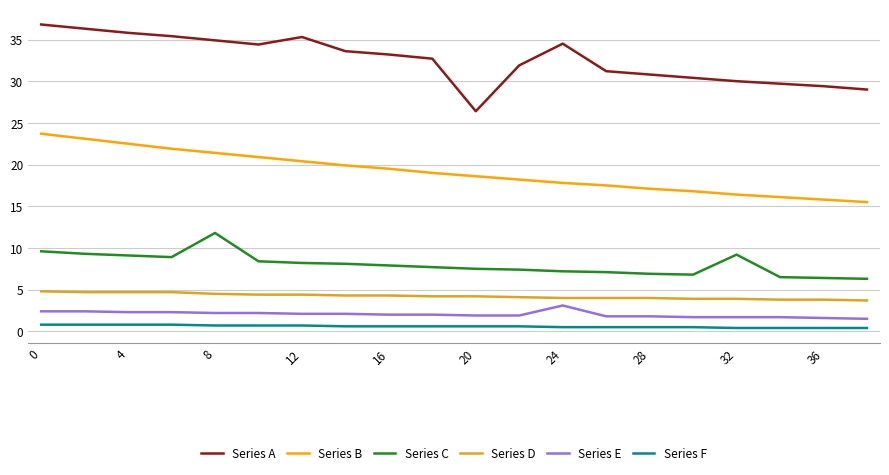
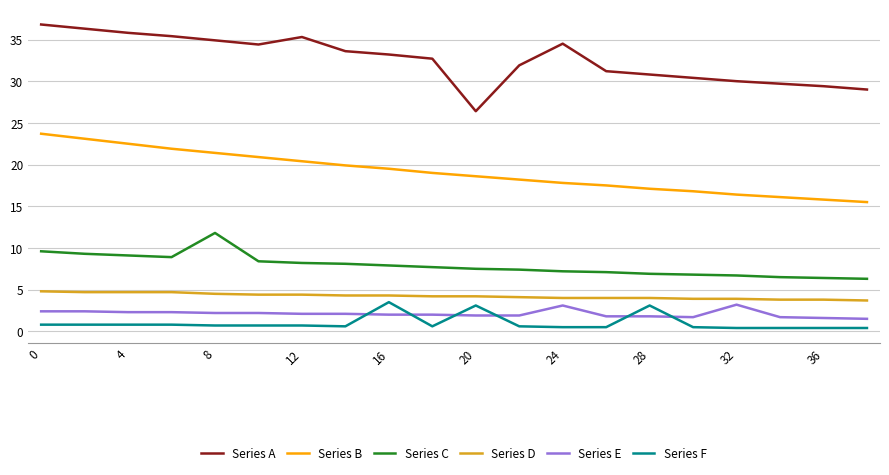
Series F, 16: 1 -> 4
Series F, 20: 1 -> 3
Series F, 28: 1 -> 3
Series C, 32: 9 -> 7
Series E, 32: 2 -> 3
